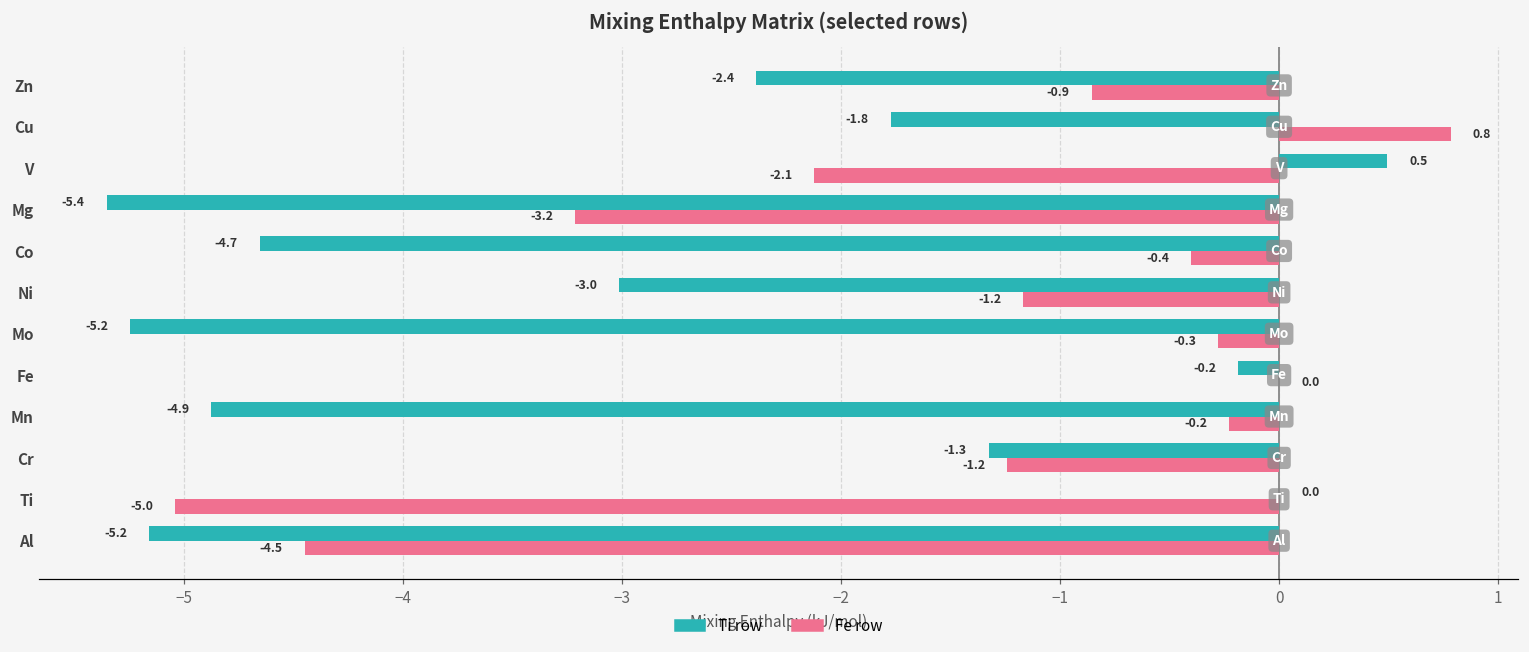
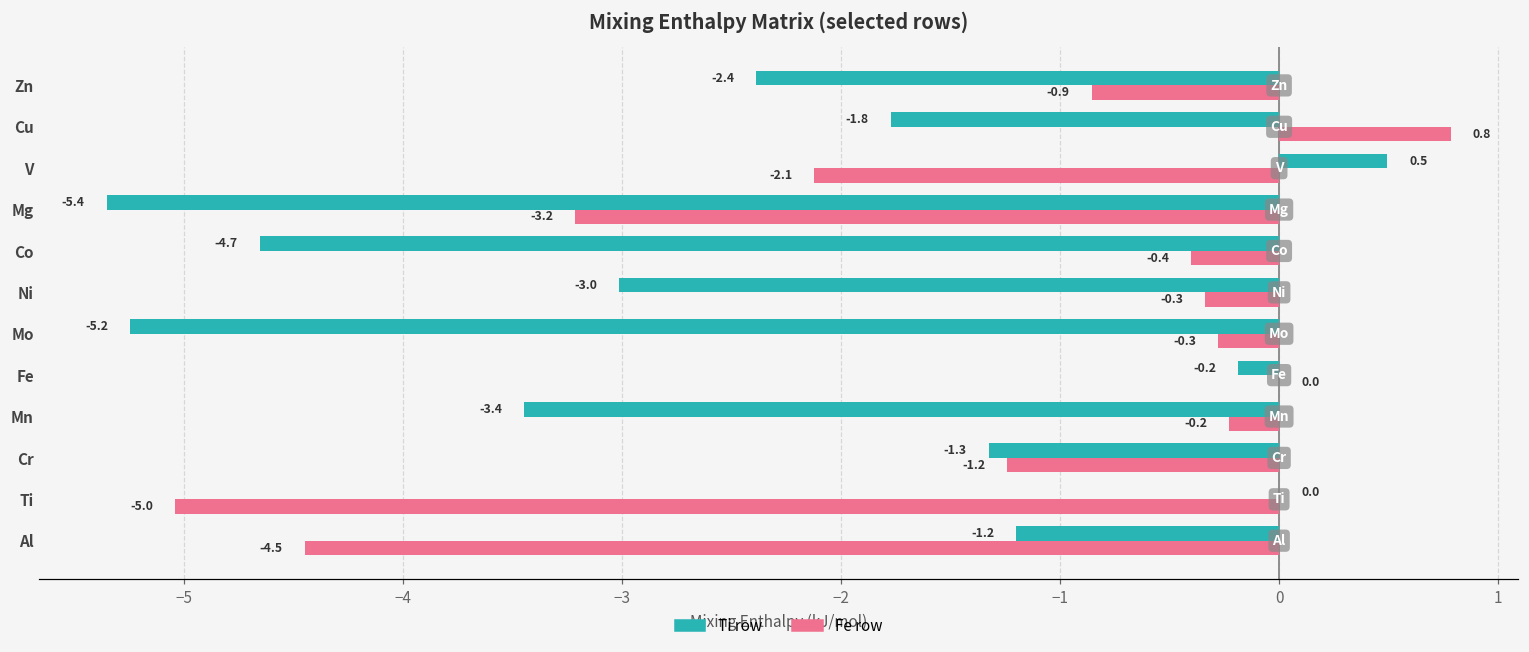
Fe row, Ni: -1.2 -> -0.3
Ti row, Mn: -4.9 -> -3.4
Ti row, Al: -5.2 -> -1.2
